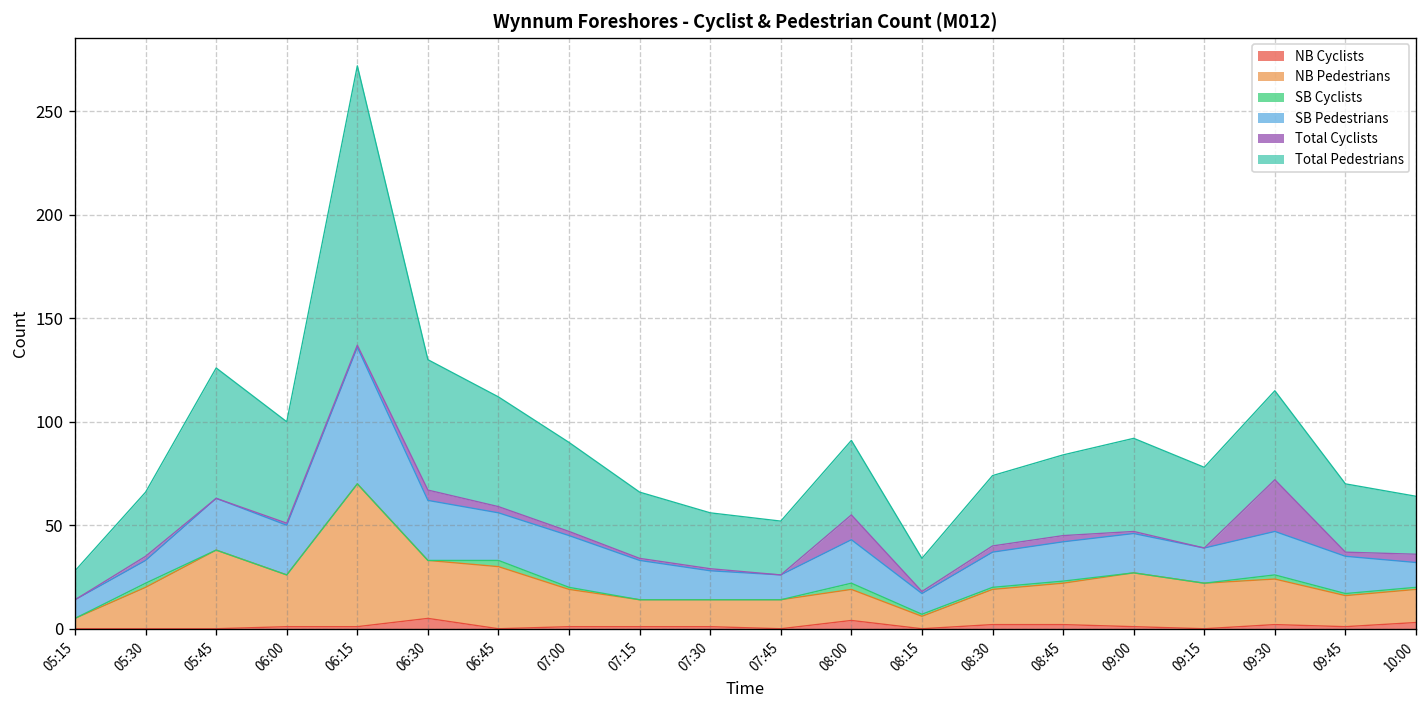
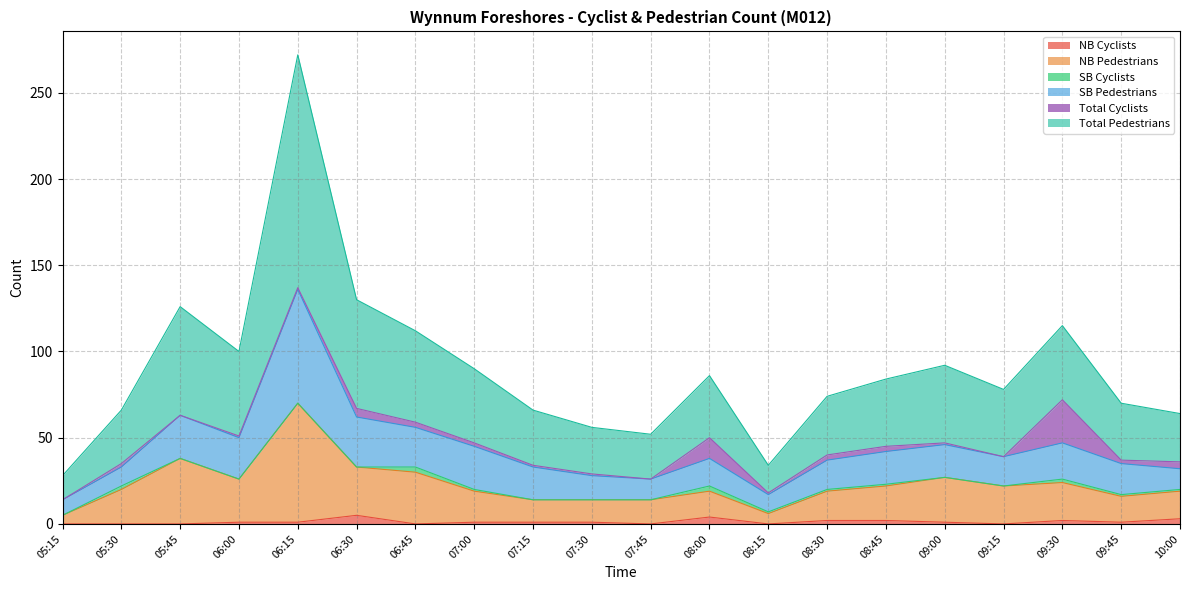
SB Pedestrians, 08:00: 21 -> 16
